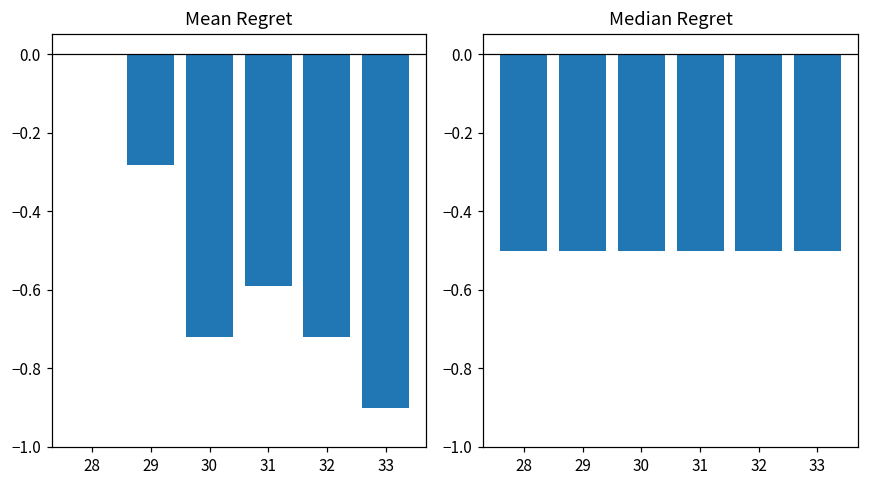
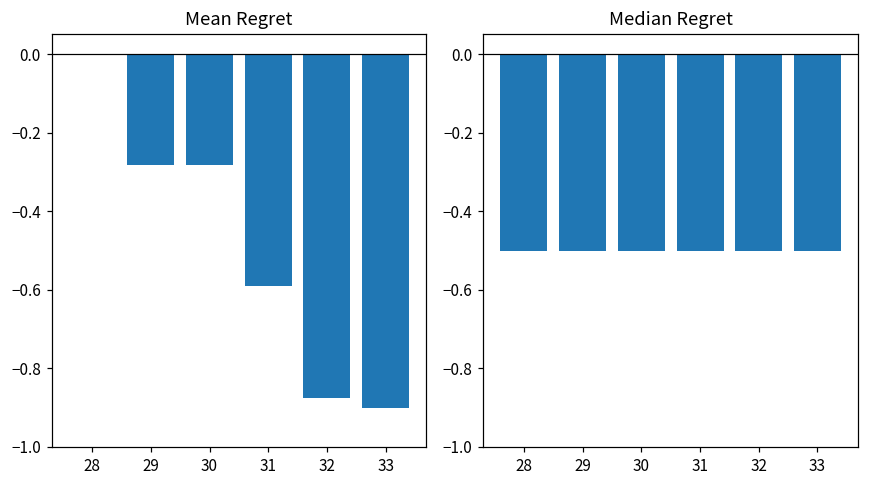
Mean Regret, 30: -0.72 -> -0.28
Mean Regret, 32: -0.72 -> -0.87
